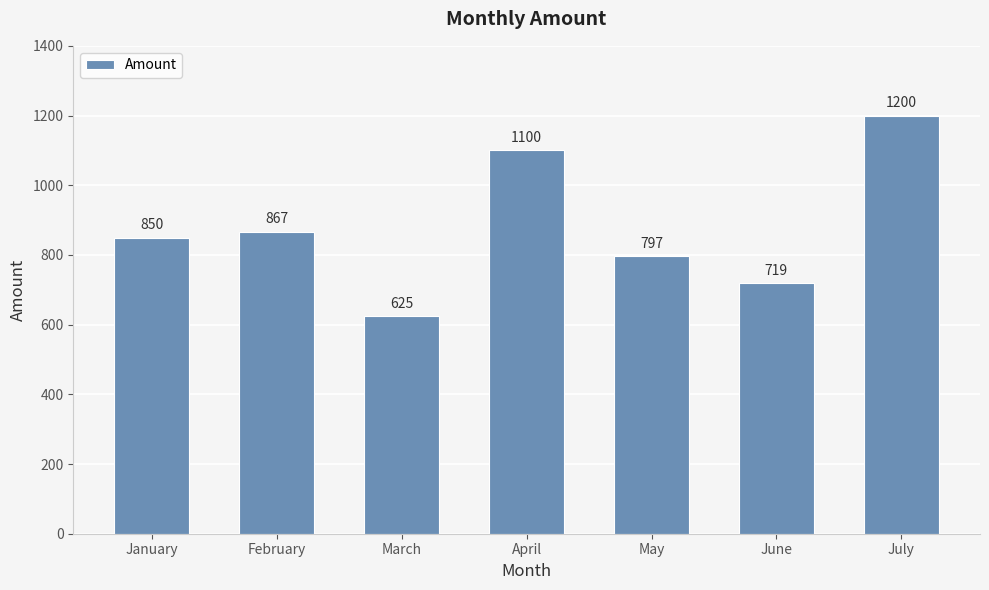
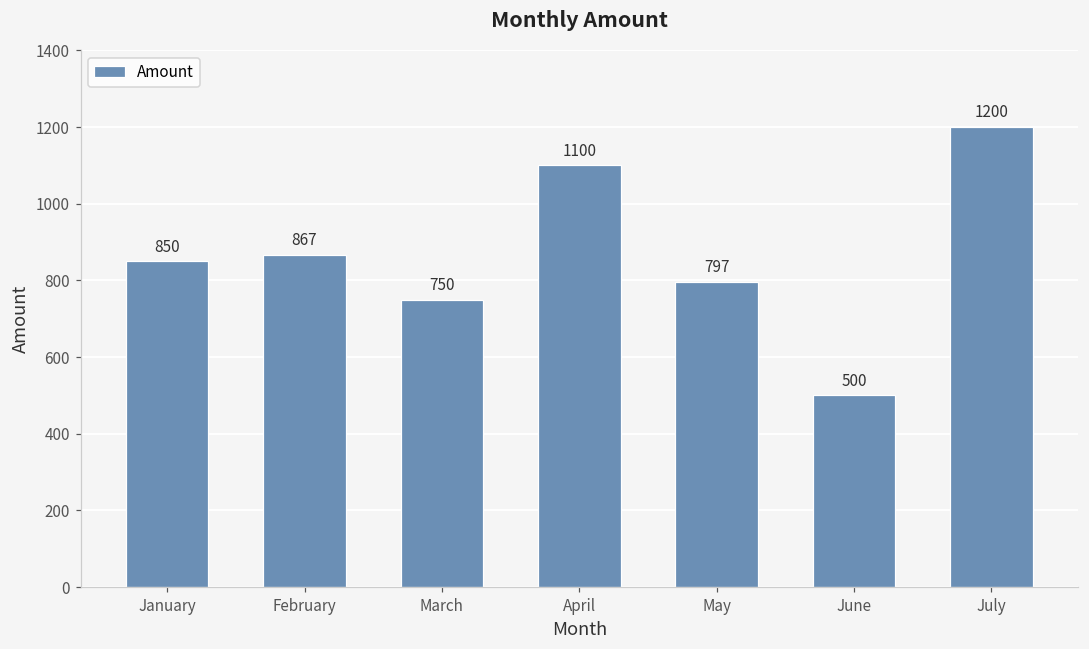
March: 625 -> 750
June: 719 -> 500
